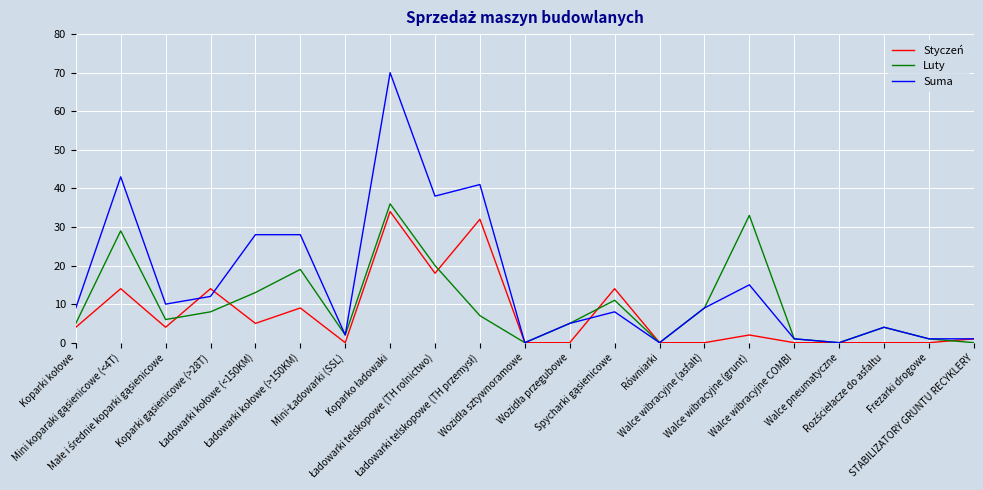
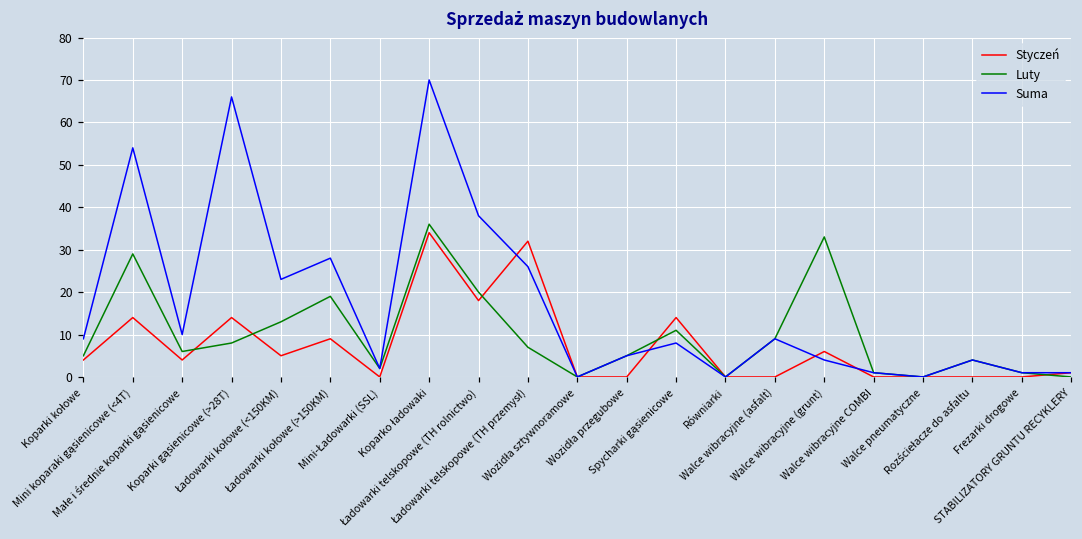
Suma, Mini koparaki gąsienicowe (<4T): 43 -> 54
Suma, Koparki gąsienicowe (>28T): 12 -> 66
Suma, Ładowarki kołowe (<150KM): 28 -> 23
Suma, Ładowarki telskopowe (TH przemysł): 41 -> 26
Styczeń, Walce wibracyjne (grunt): 2 -> 6
Suma, Walce wibracyjne (grunt): 15 -> 4
